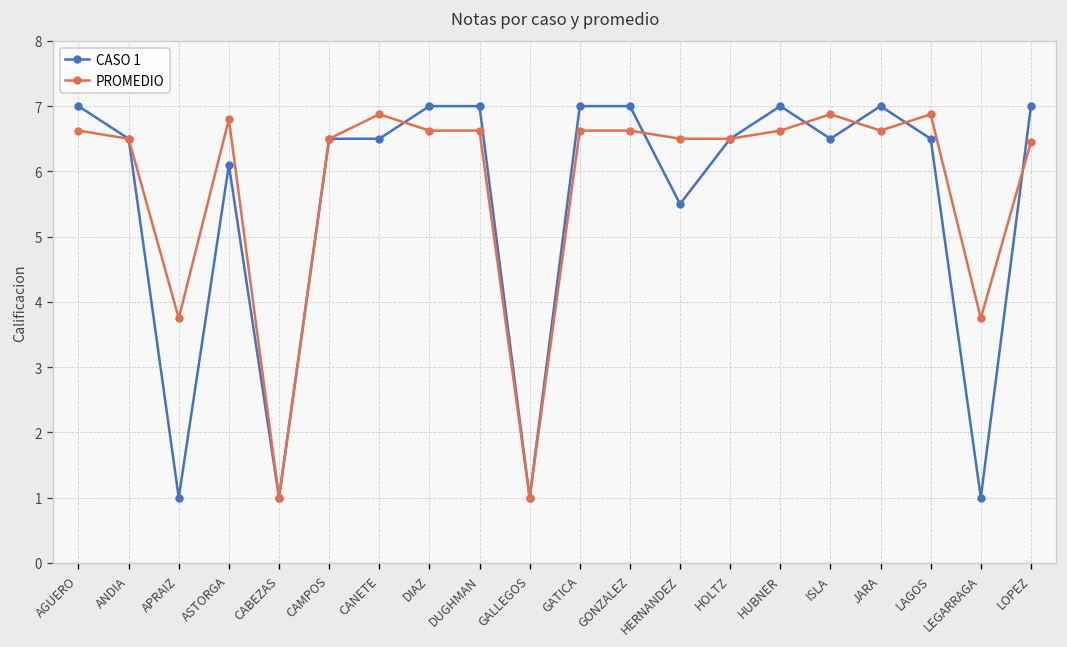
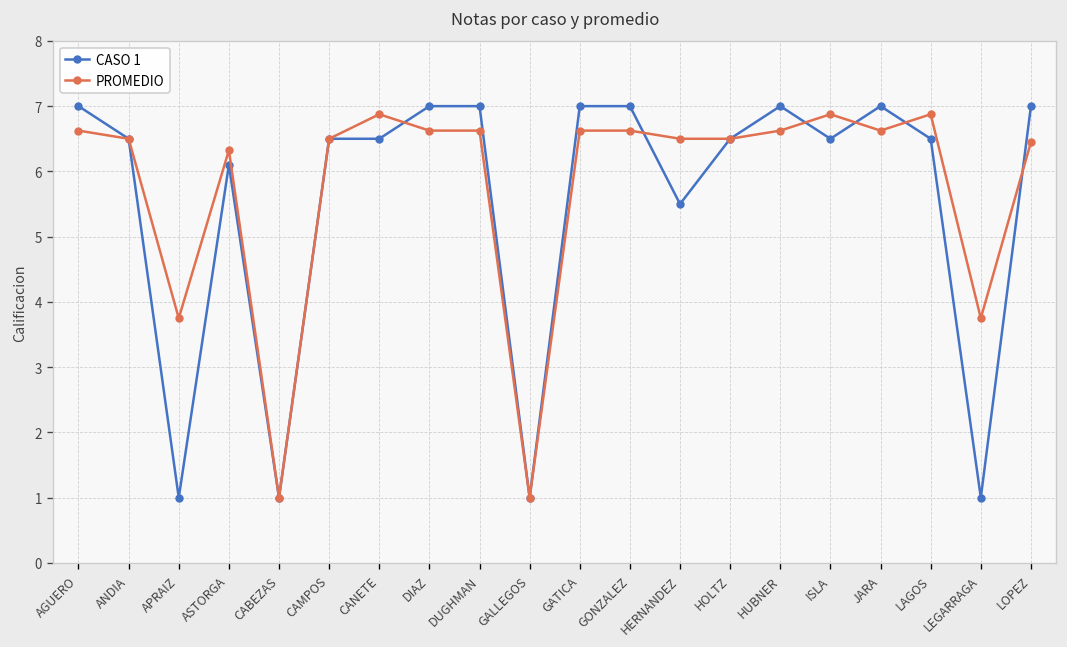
PROMEDIO, ASTORGA: 6.8 -> 6.3
